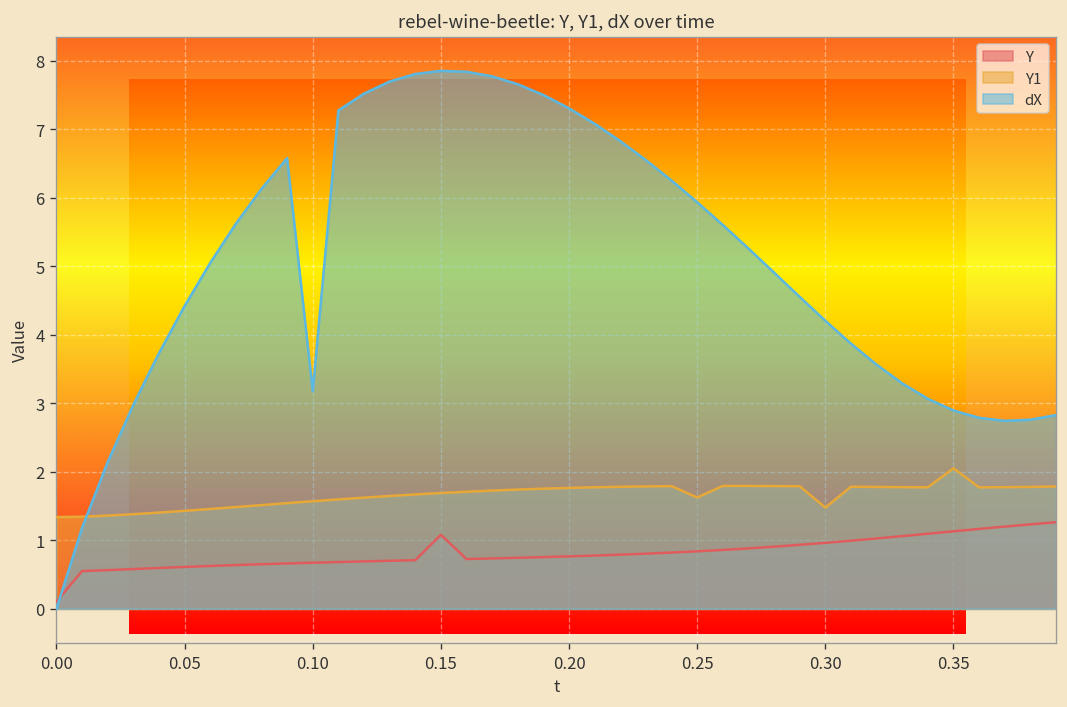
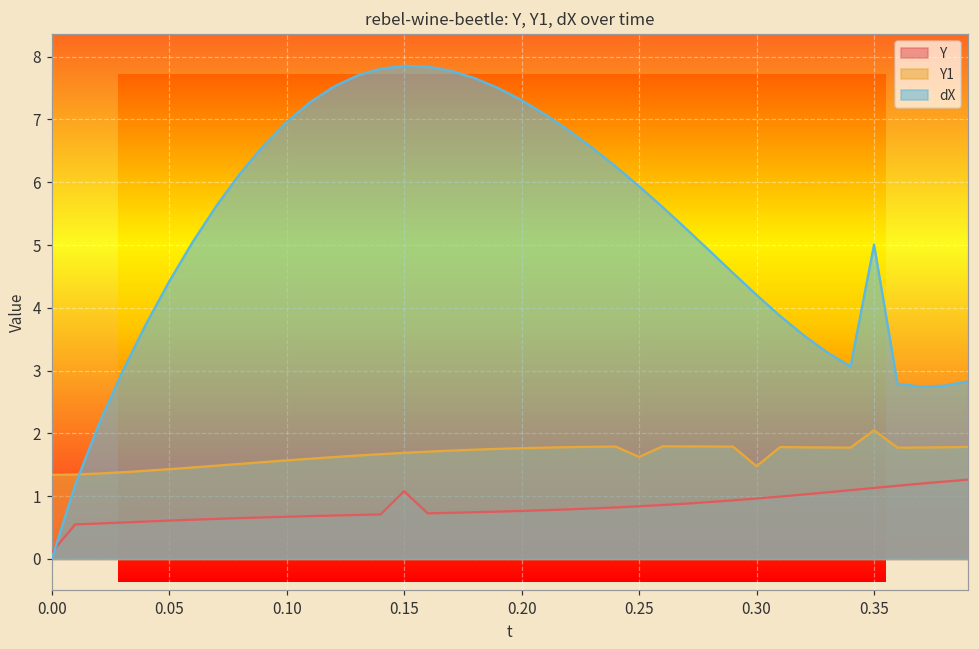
dX, 0.10: 3.2 -> 7.0
dX, 0.35: 2.9 -> 5.0
